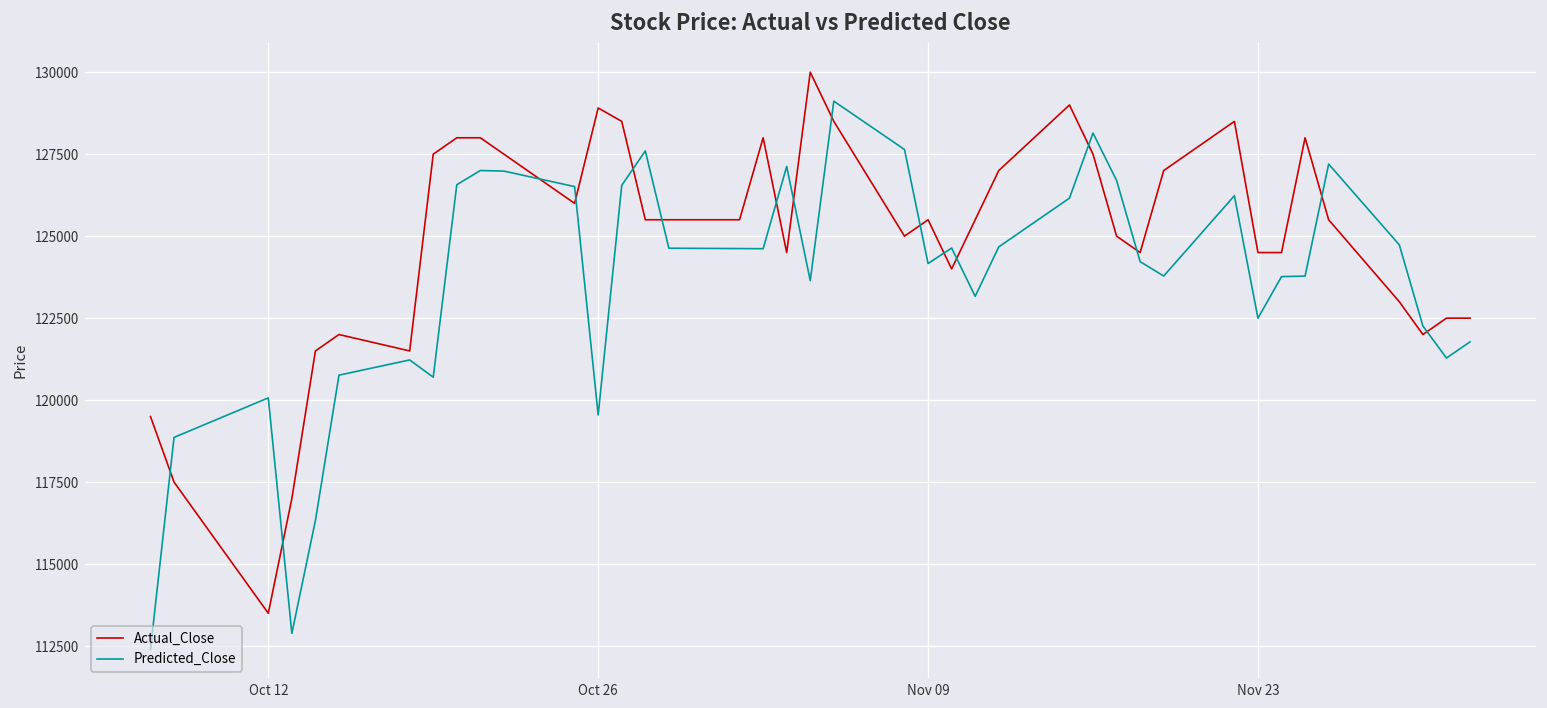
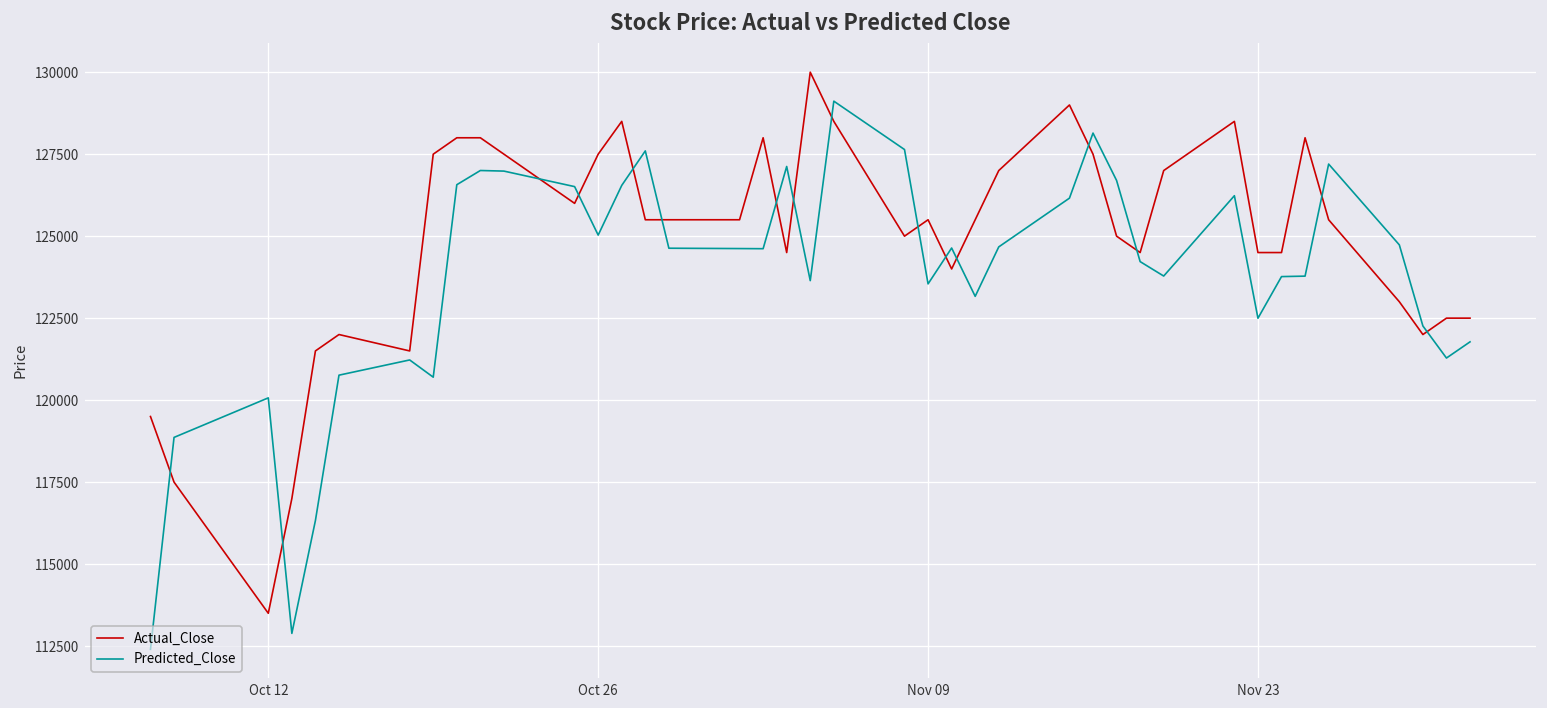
Actual_Close, Oct 26: 128900 -> 127500
Predicted_Close, Oct 26: 119500 -> 125000
Predicted_Close, Nov 09: 124200 -> 123500
